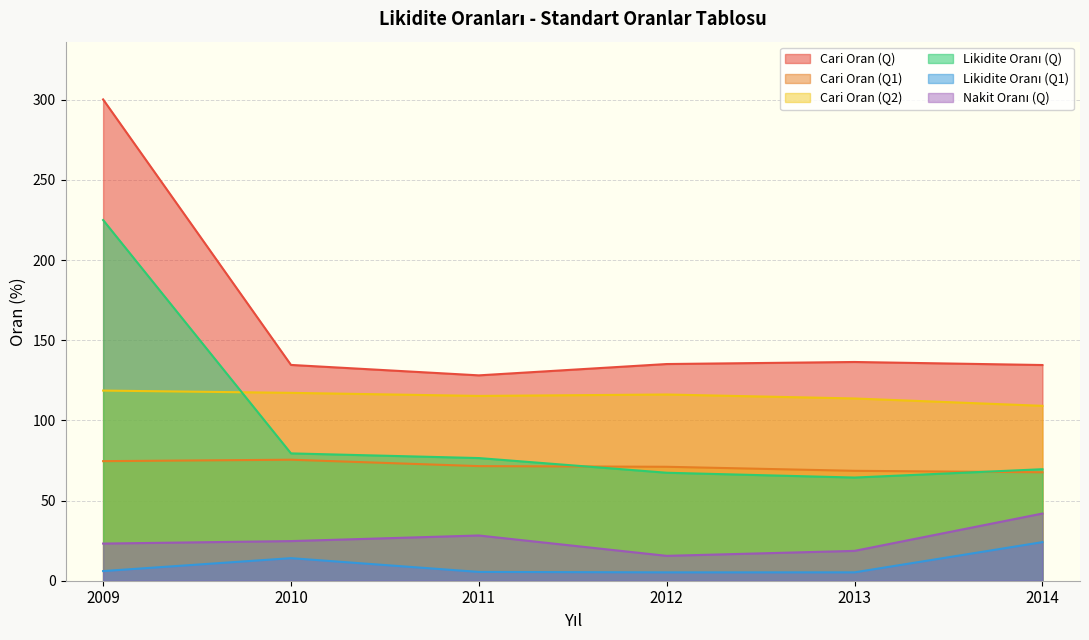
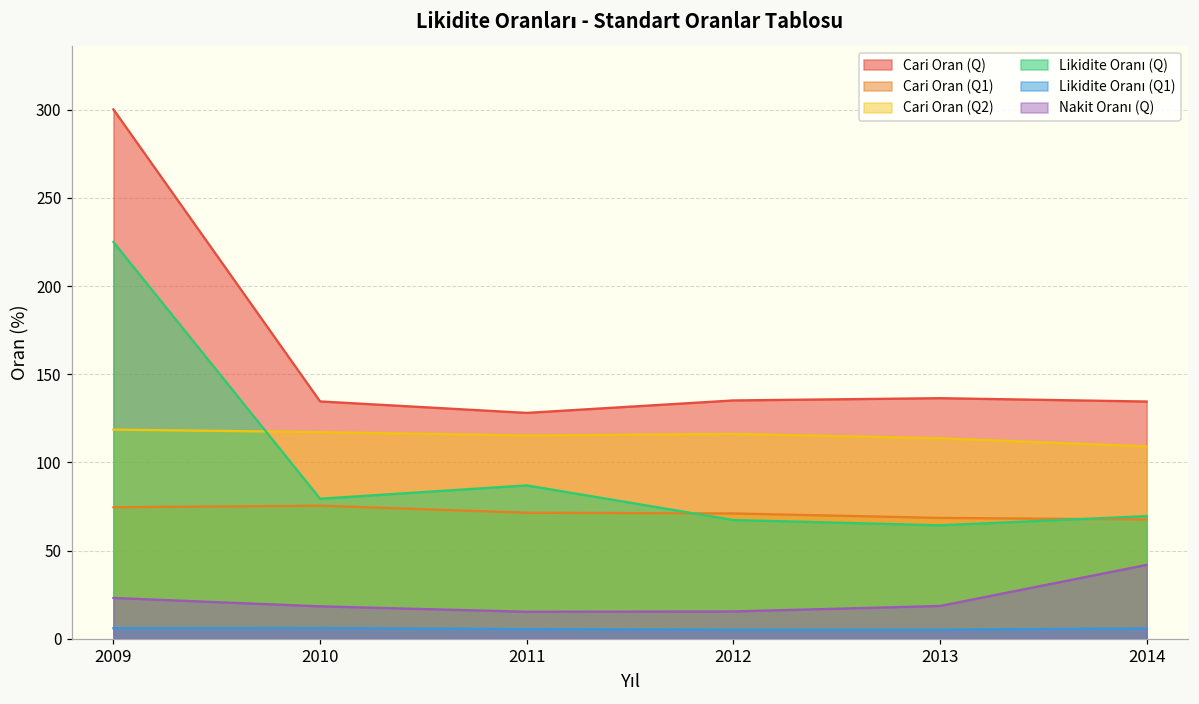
Likidite Oranı (Q1), 2010: 14 -> 6
Nakit Oranı (Q), 2010: 25 -> 18
Likidite Oranı (Q), 2011: 76 -> 87
Nakit Oranı (Q), 2011: 28 -> 15
Likidite Oranı (Q1), 2014: 24 -> 6
